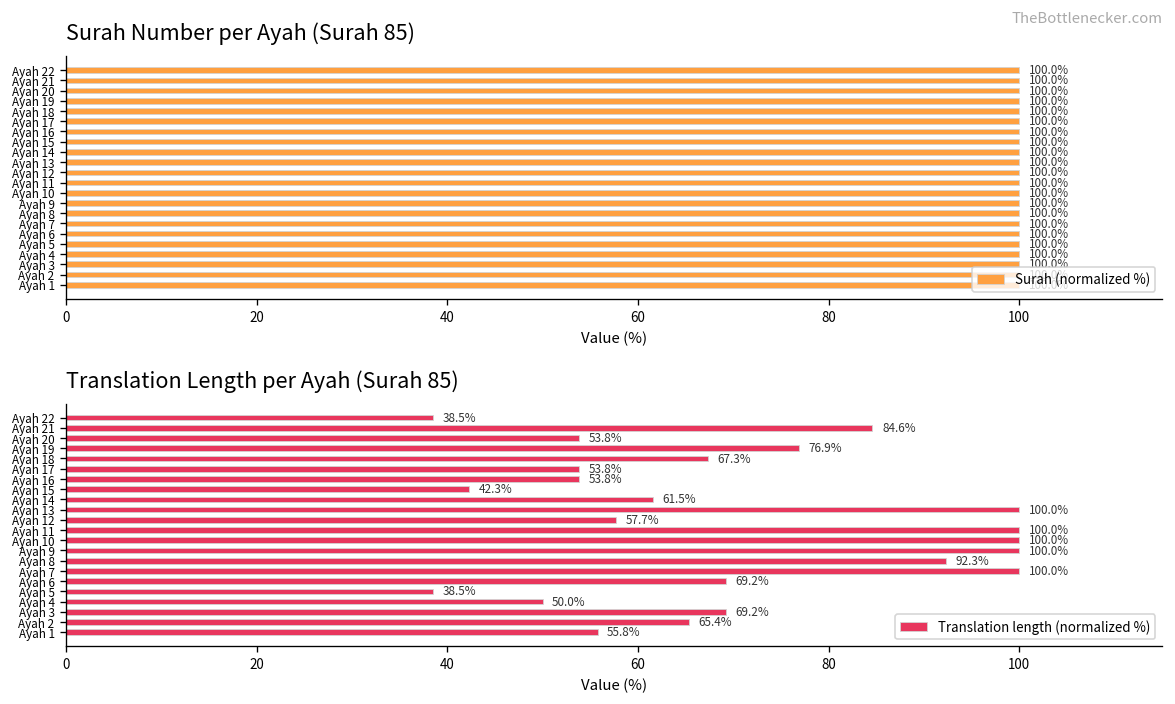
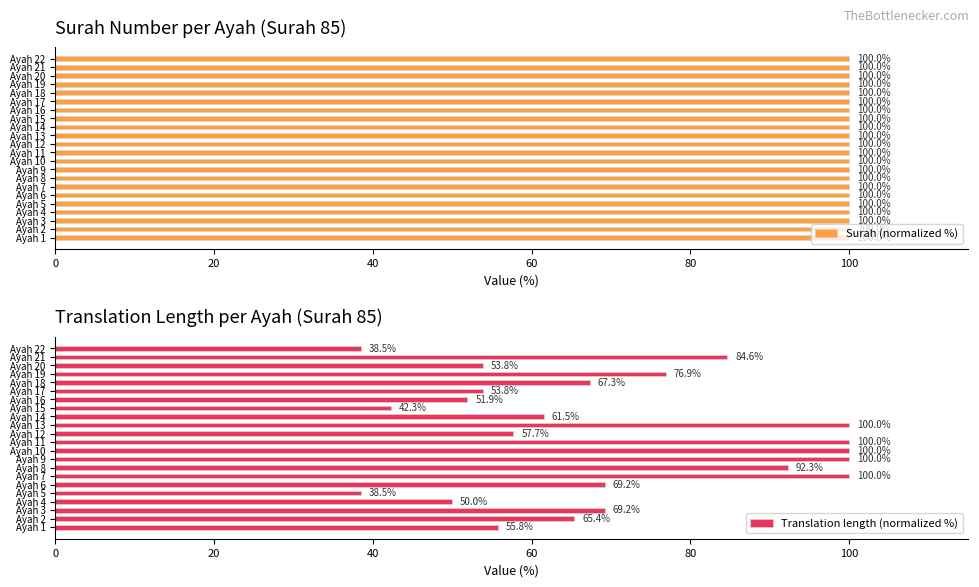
Translation Length per Ayah (Surah 85), Ayah 16: 53.8% -> 51.9%
